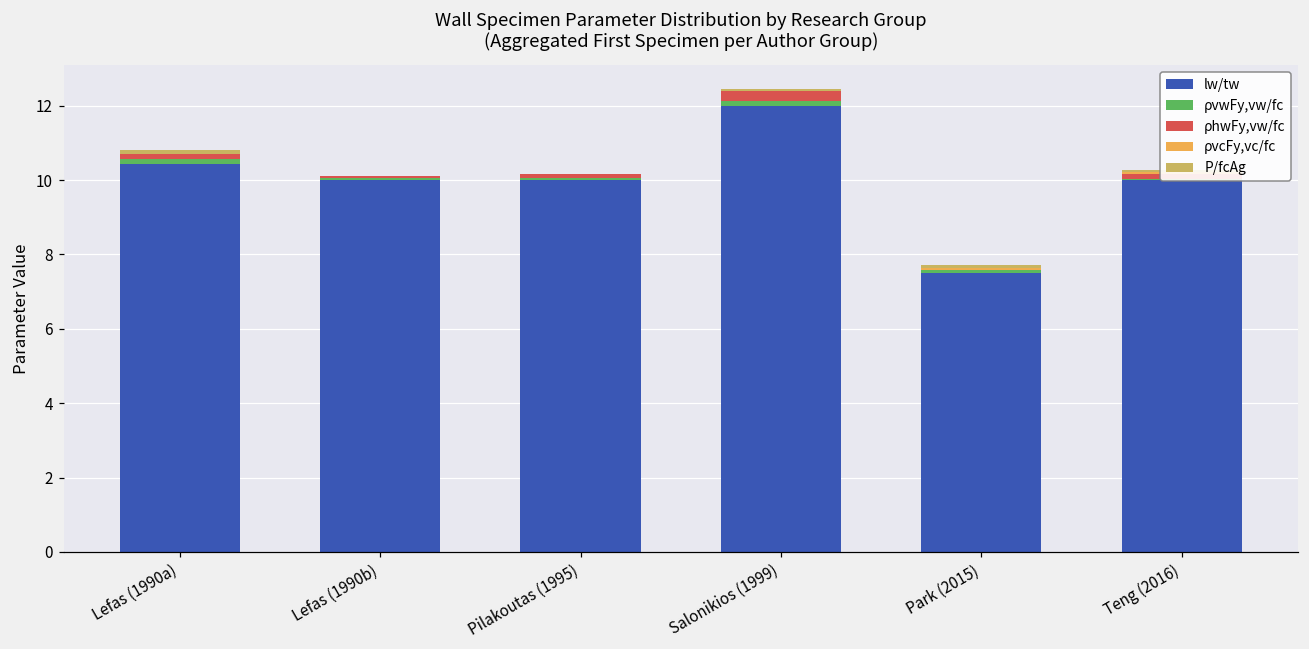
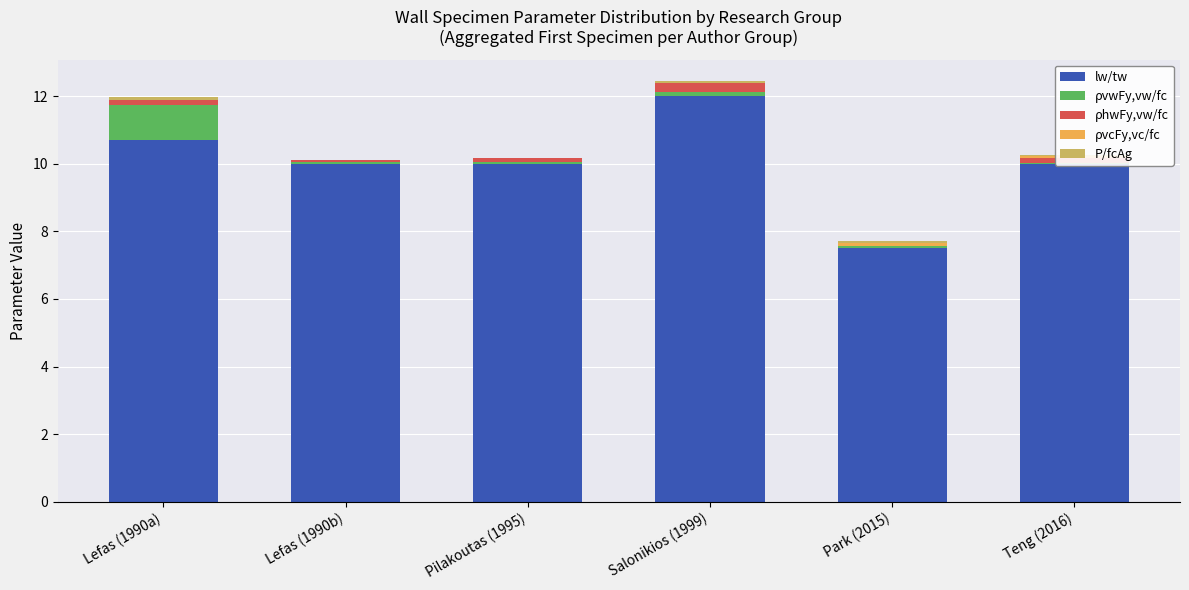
lw/tw, Lefas (1990a): 10.4 -> 10.7
ρvwFy,vw/fc, Lefas (1990a): 0.1 -> 1.0
